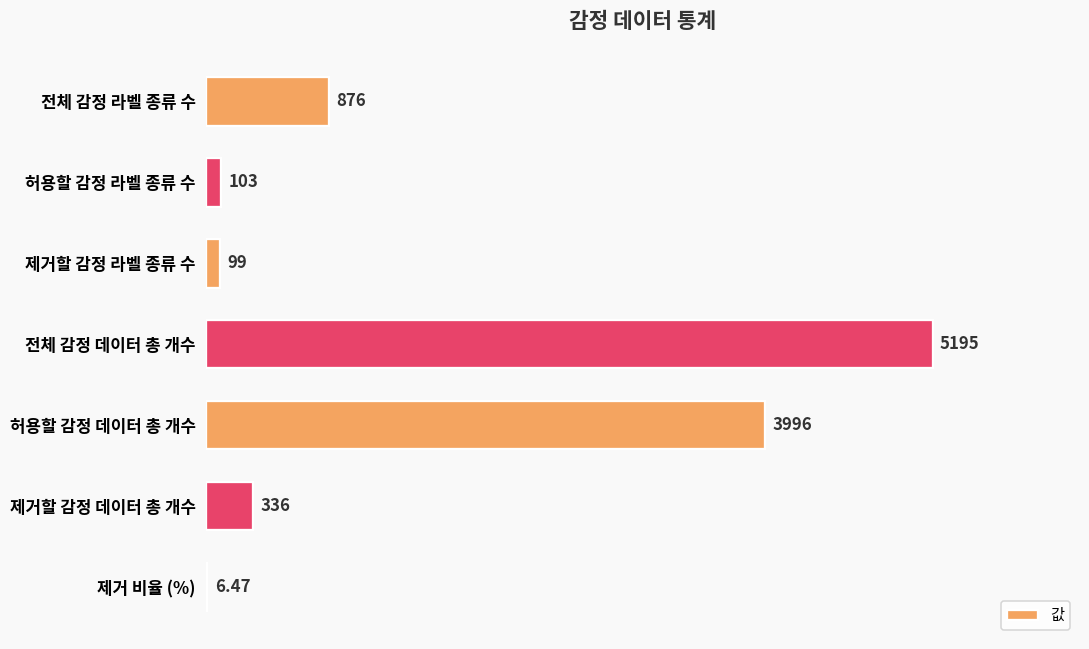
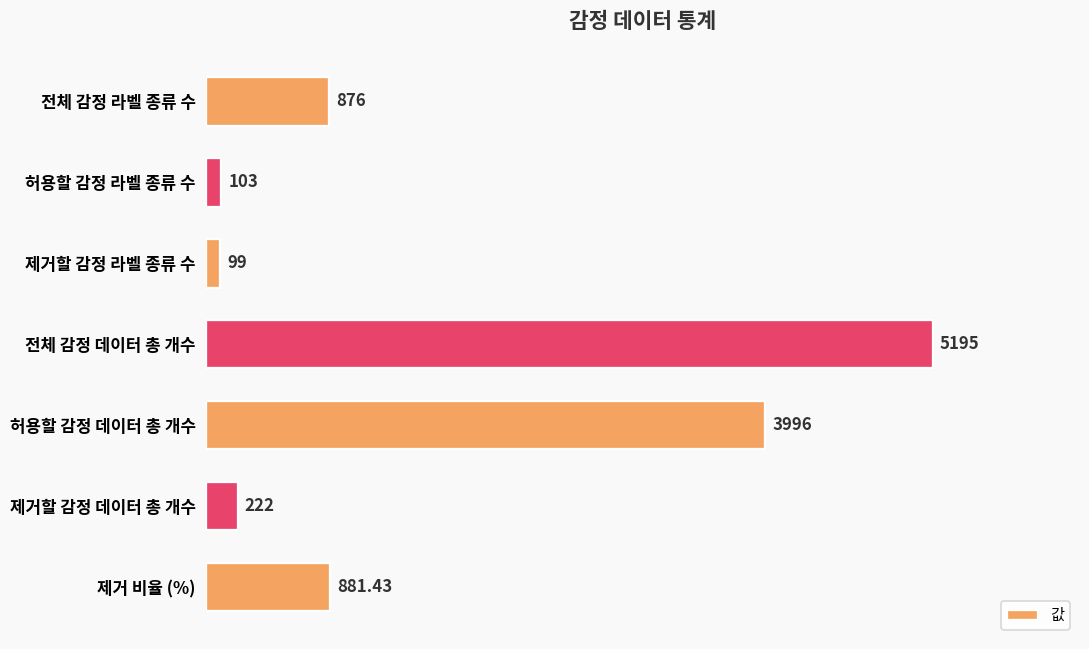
제거할 감정 데이터 총 개수: 336 -> 222
제거 비율 (%): 6.47 -> 881.43
